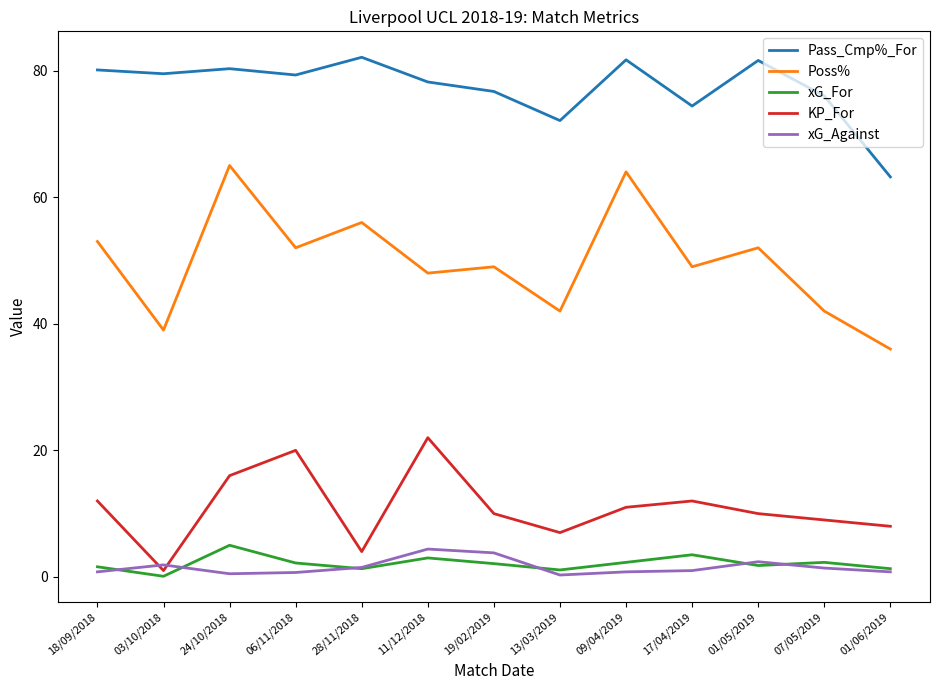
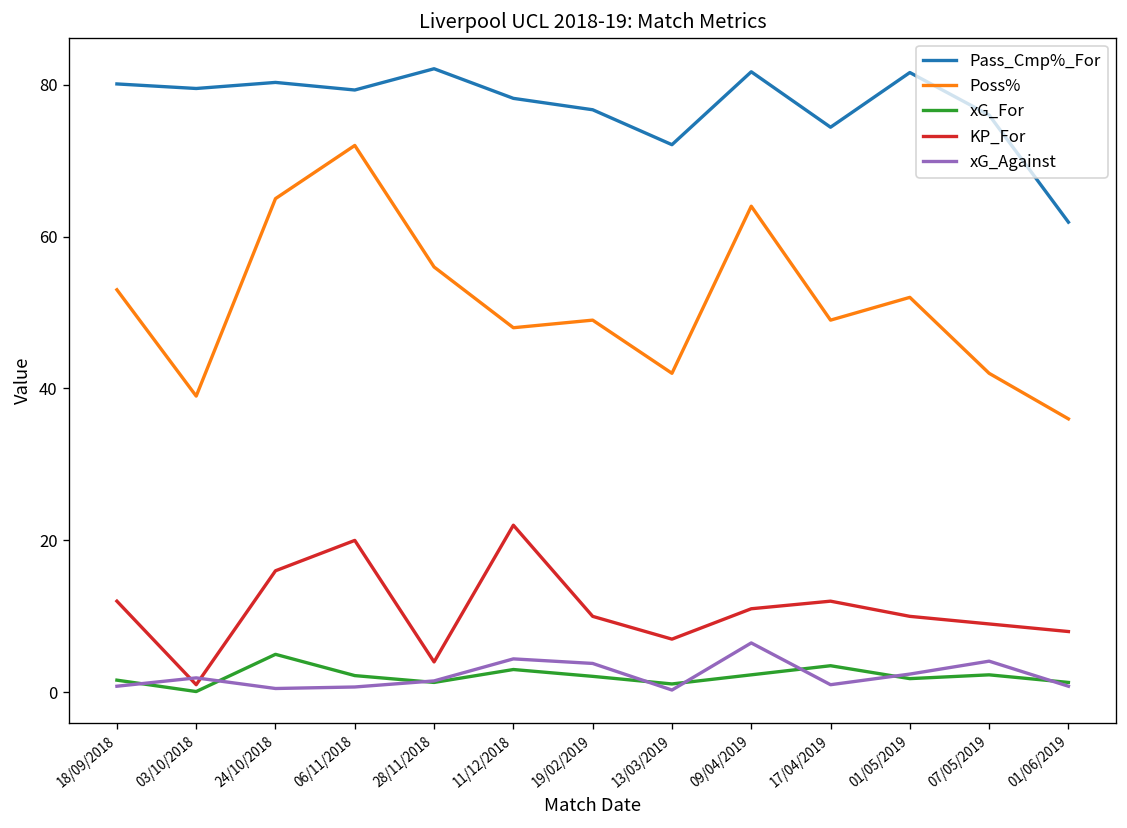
Poss%, 06/11/2018: 52 -> 72
xG_Against, 09/04/2019: 1 -> 7
xG_Against, 07/05/2019: 1 -> 4
Pass_Cmp%_For, 01/06/2019: 63 -> 62
